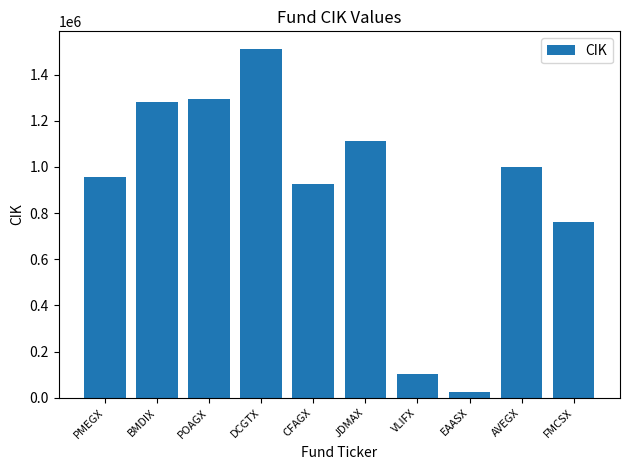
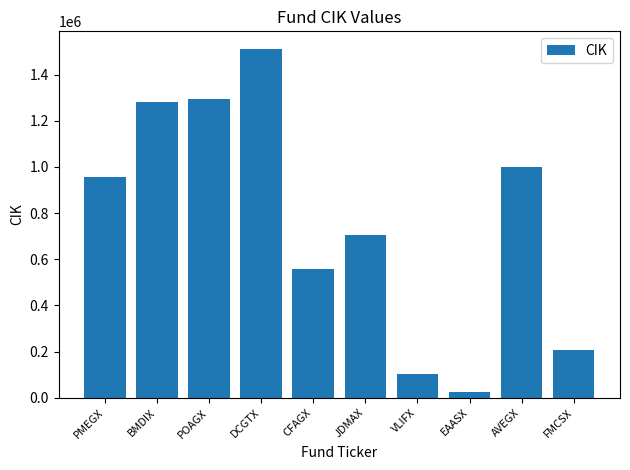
CFAGX: 930000 -> 560000
JDMAX: 1110000 -> 710000
FMCSX: 760000 -> 210000
